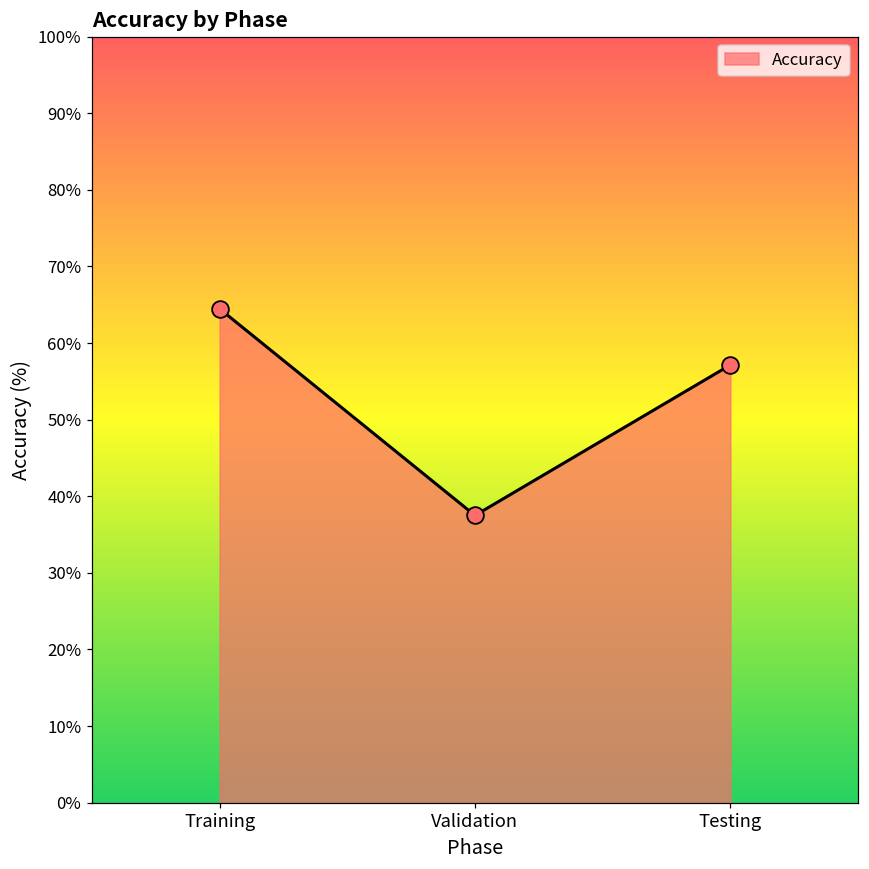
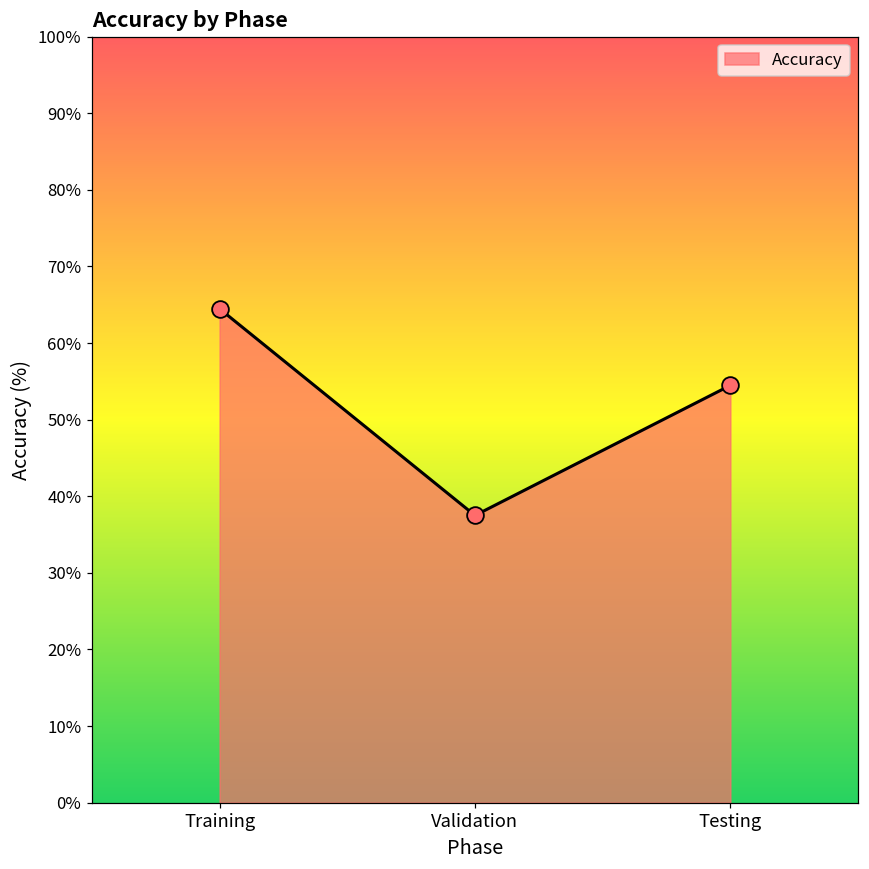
Testing: 57% -> 54%
